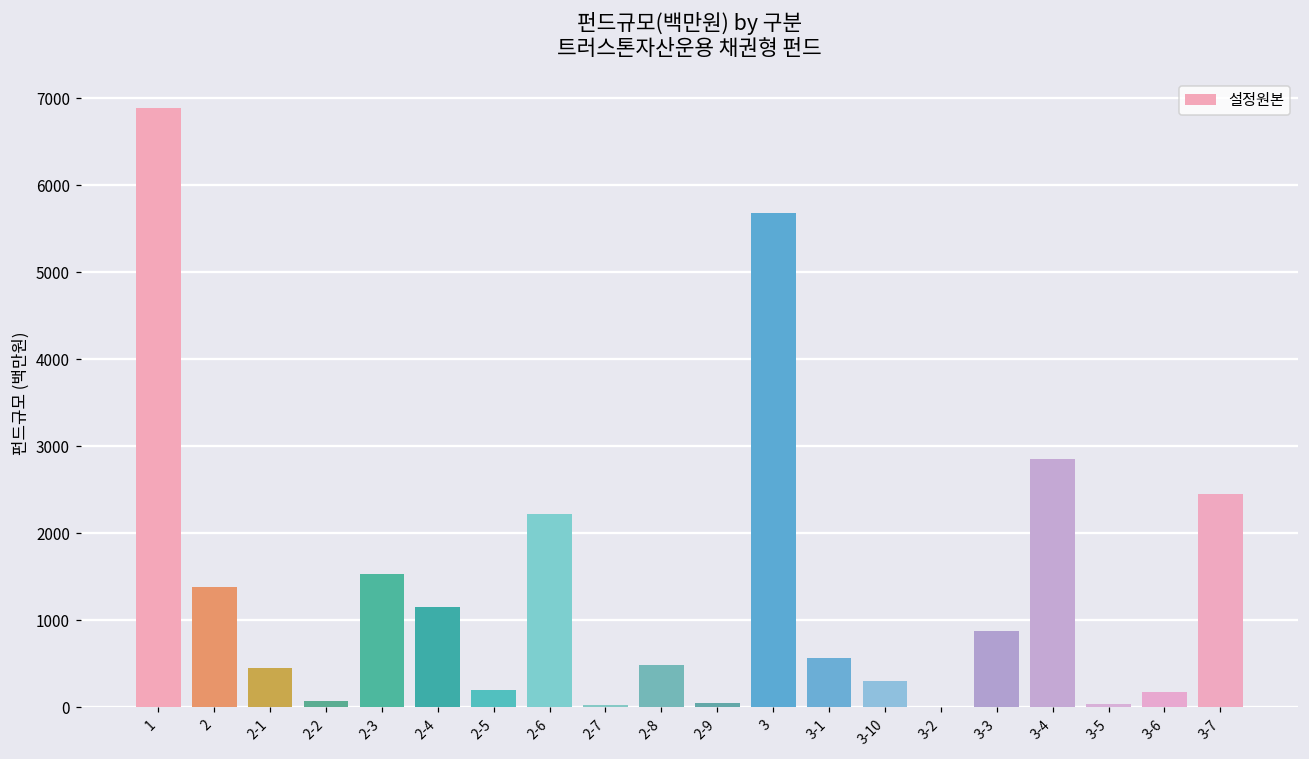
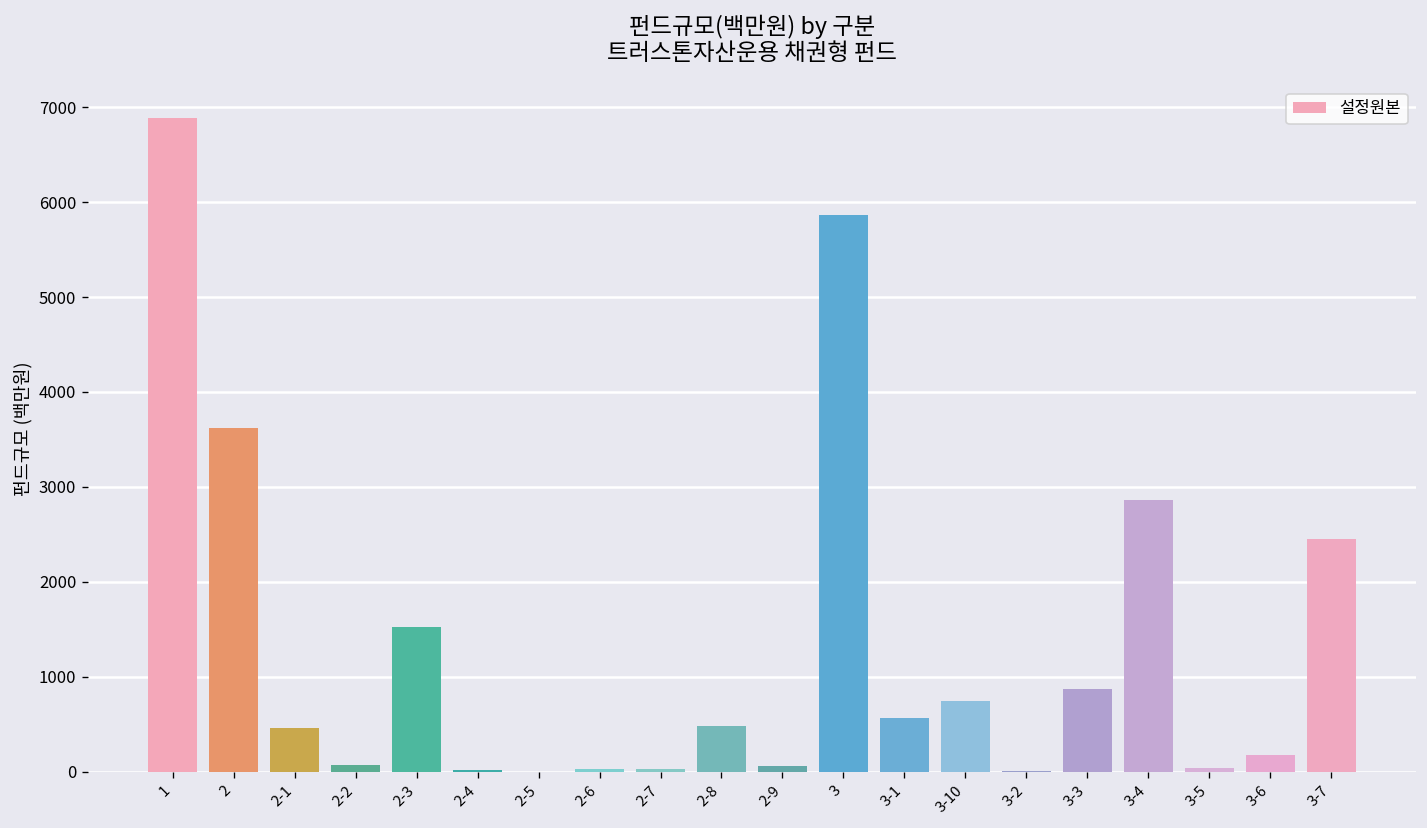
2: 1400 -> 3600
2-4: 1200 -> 0
2-5: 200 -> 0
2-6: 2200 -> 0
3: 5700 -> 5900
3-10: 300 -> 700
